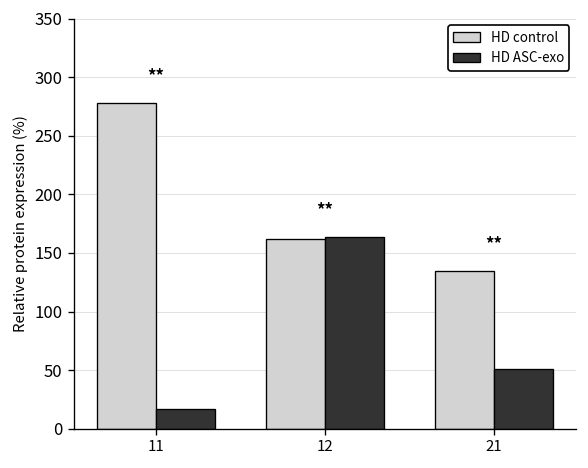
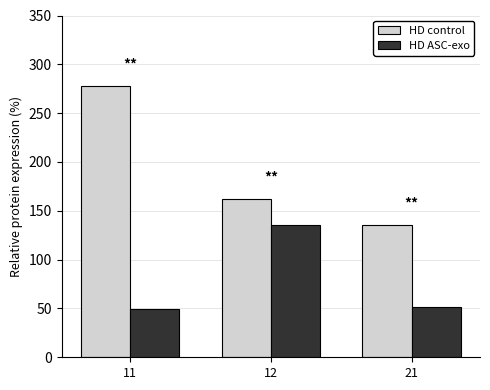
HD ASC-exo, 11: 20 -> 50
HD ASC-exo, 12: 160 -> 140
